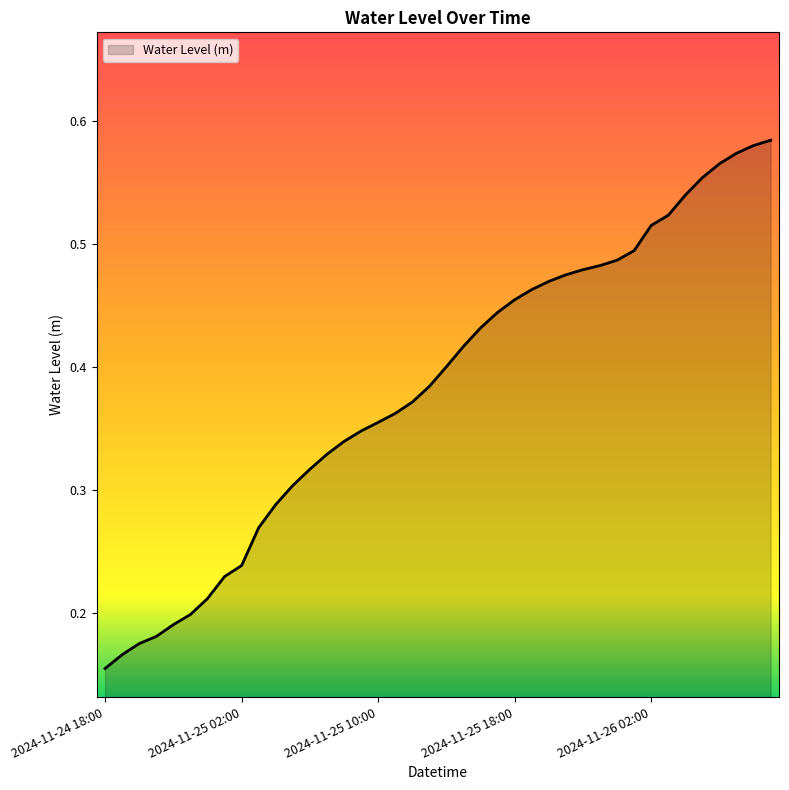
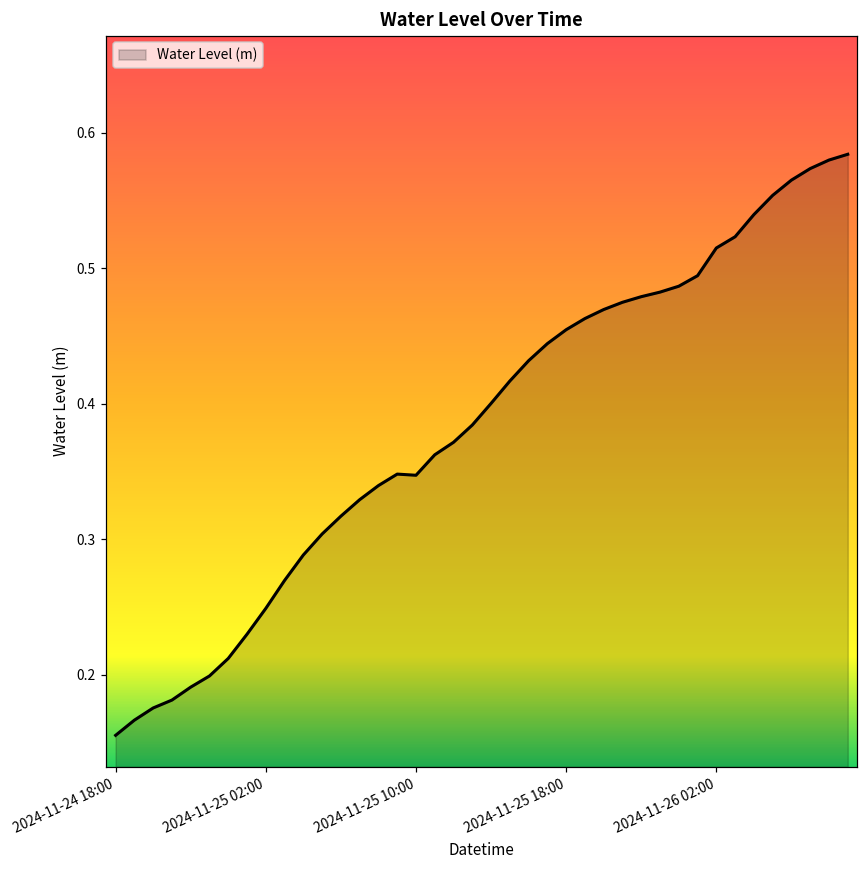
2024-11-25 02:00: 0.239 -> 0.249
2024-11-25 10:00: 0.355 -> 0.347
